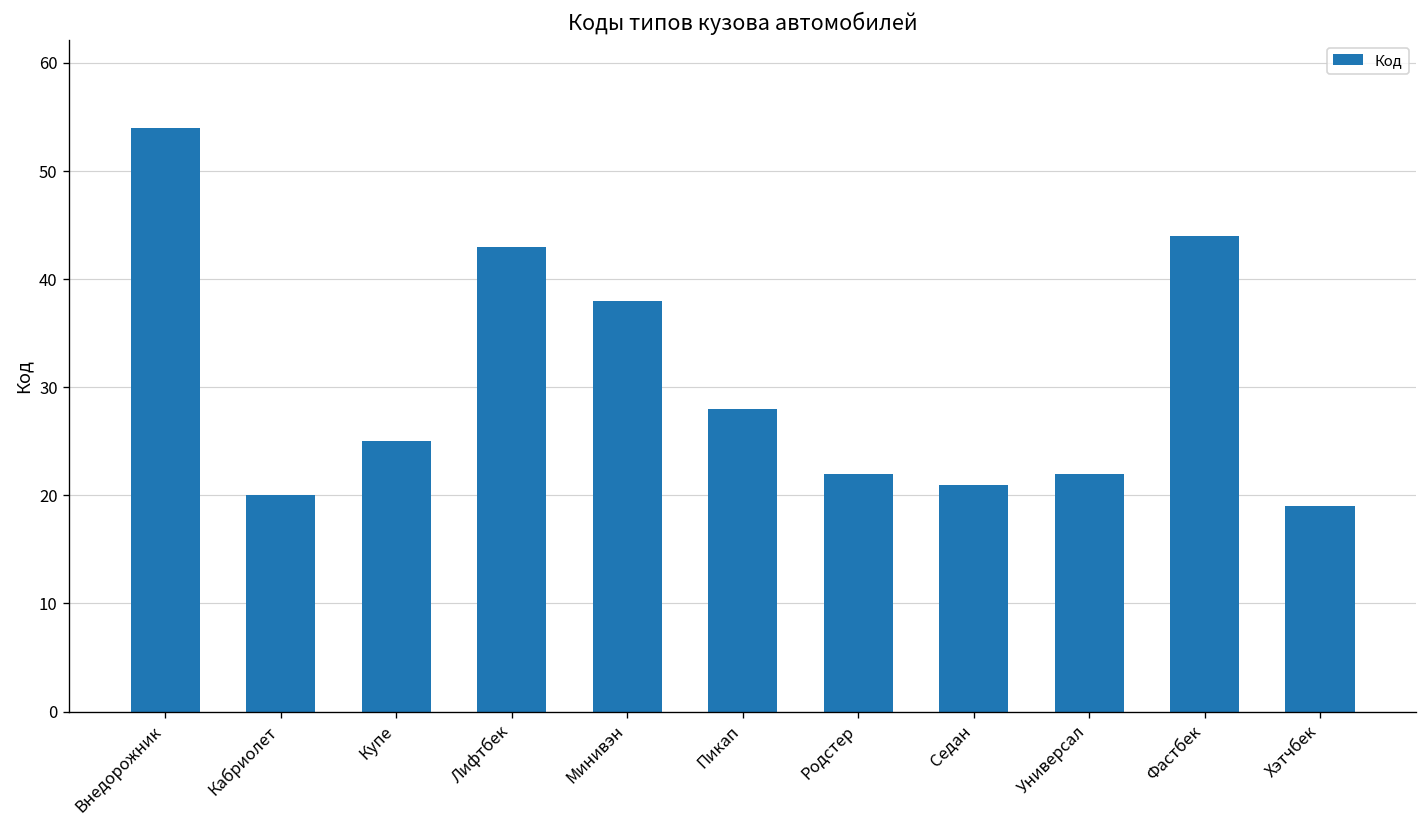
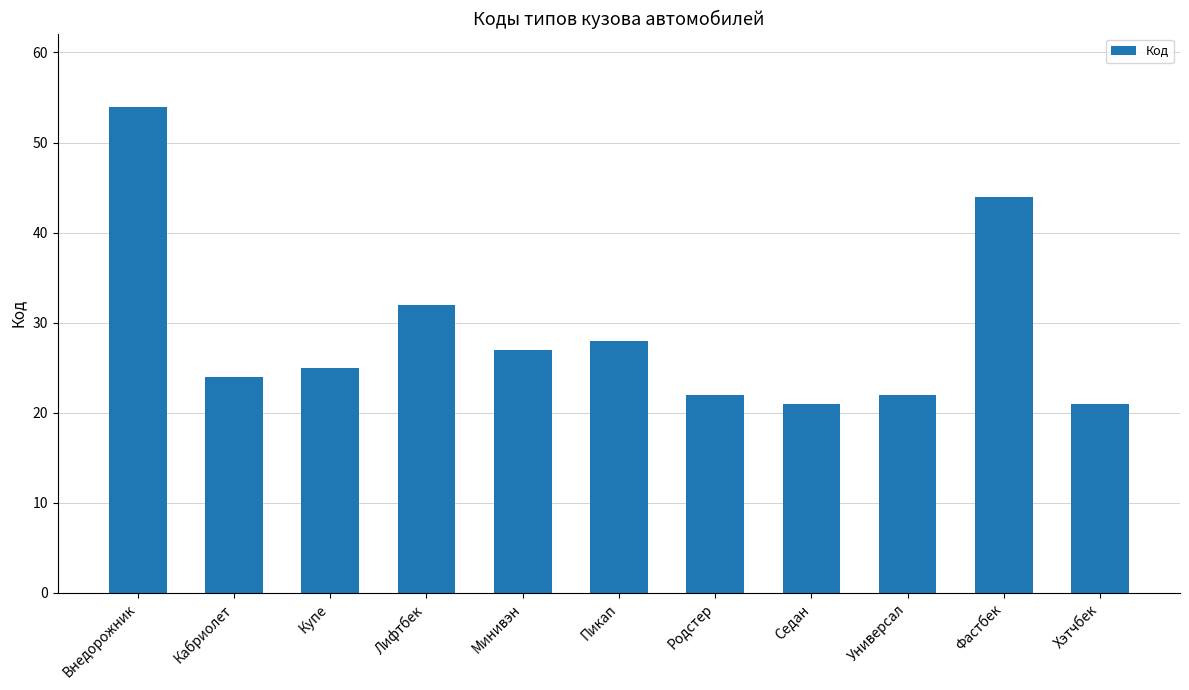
Кабриолет: 20 -> 24
Лифтбек: 43 -> 32
Минивэн: 38 -> 27
Хэтчбек: 19 -> 21
